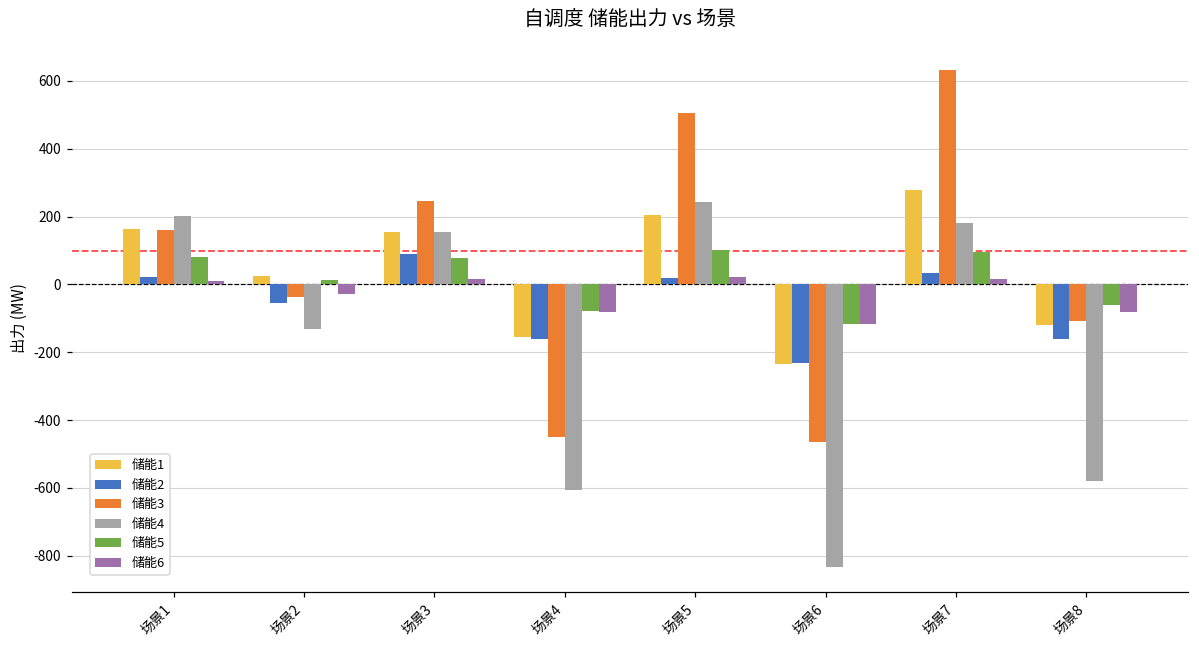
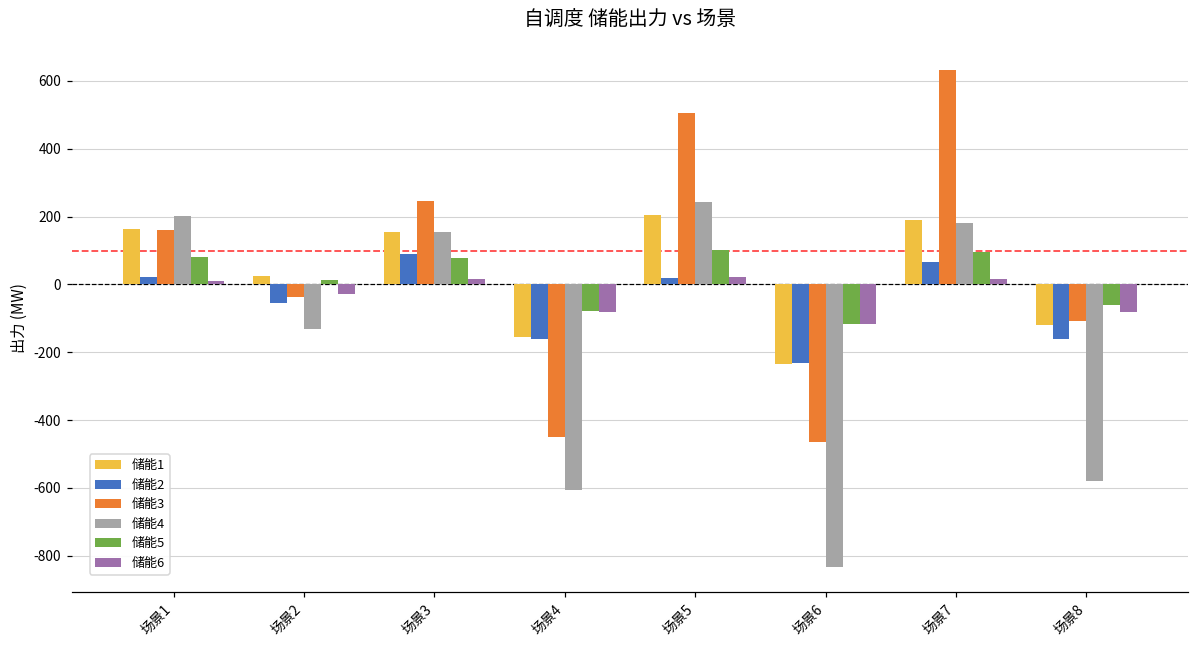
储能1, 场景7: 280 -> 190
储能2, 场景7: 30 -> 70
